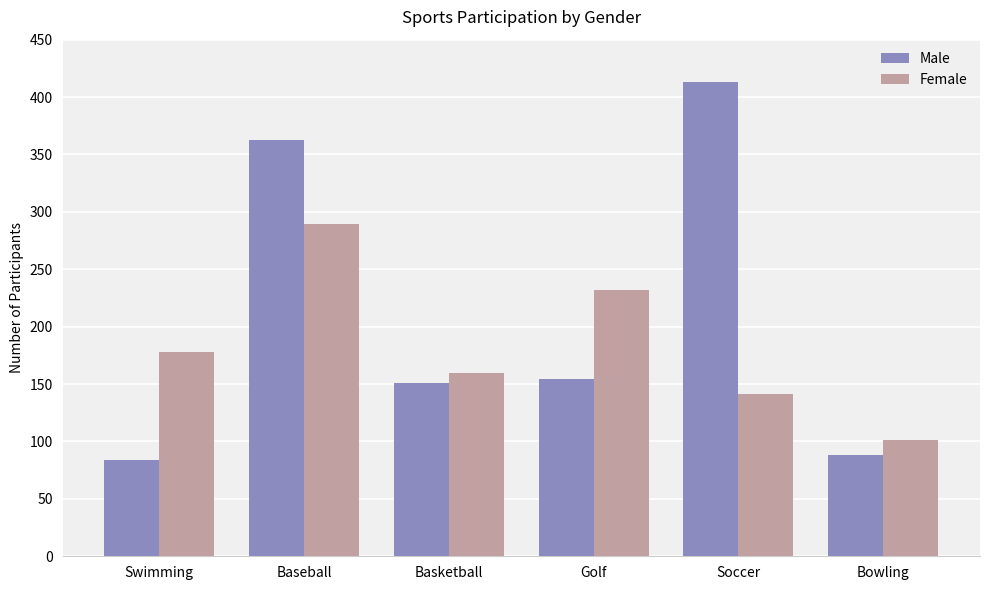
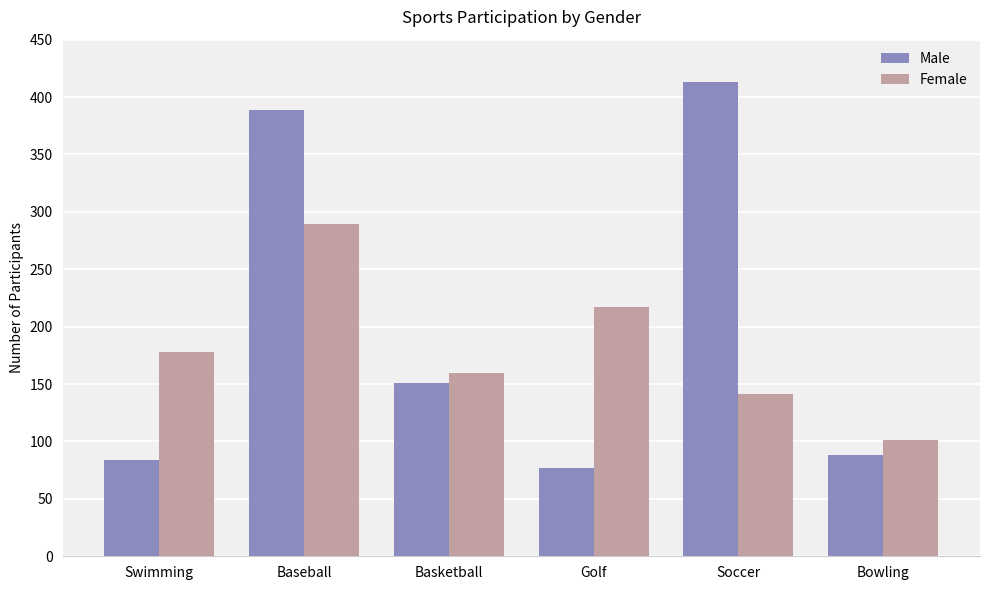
Male, Baseball: 363 -> 389
Male, Golf: 154 -> 77
Female, Golf: 232 -> 217
